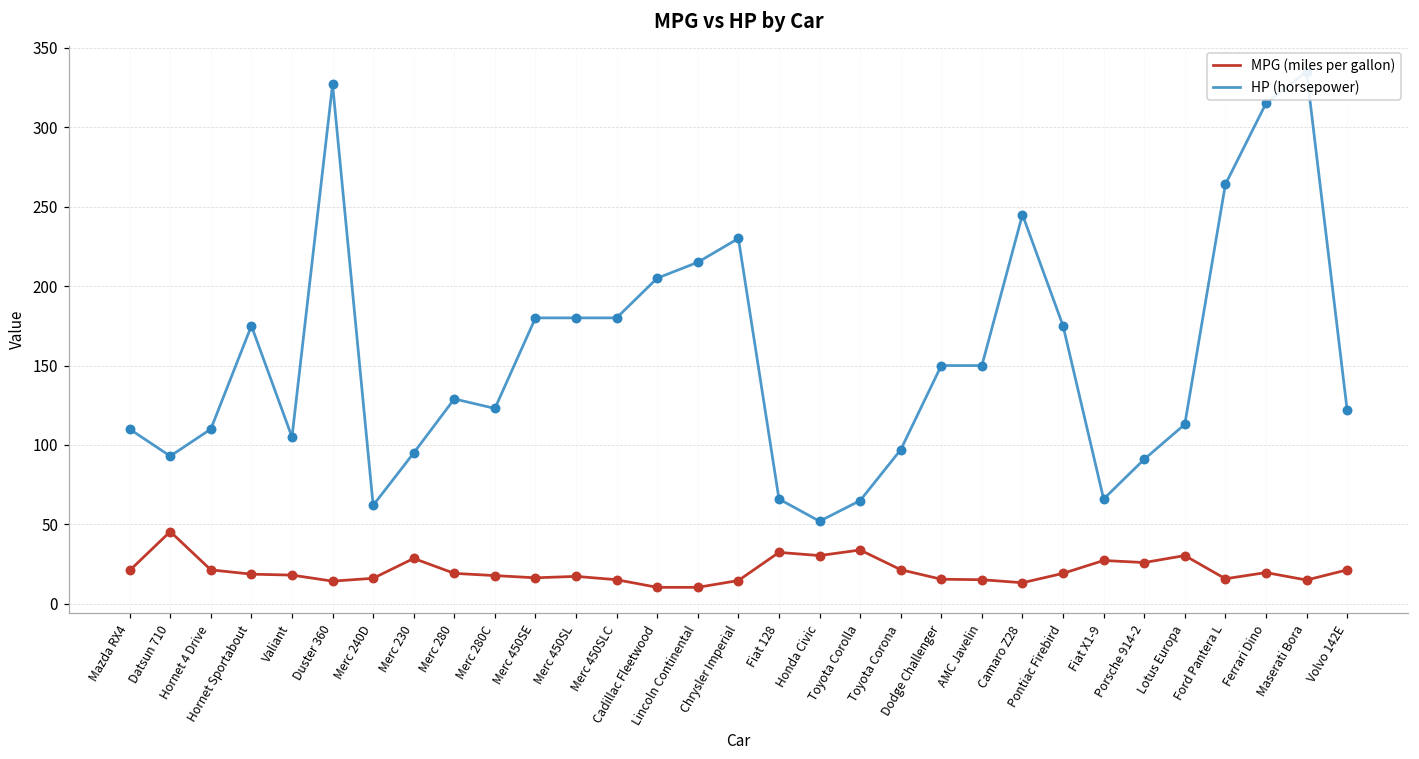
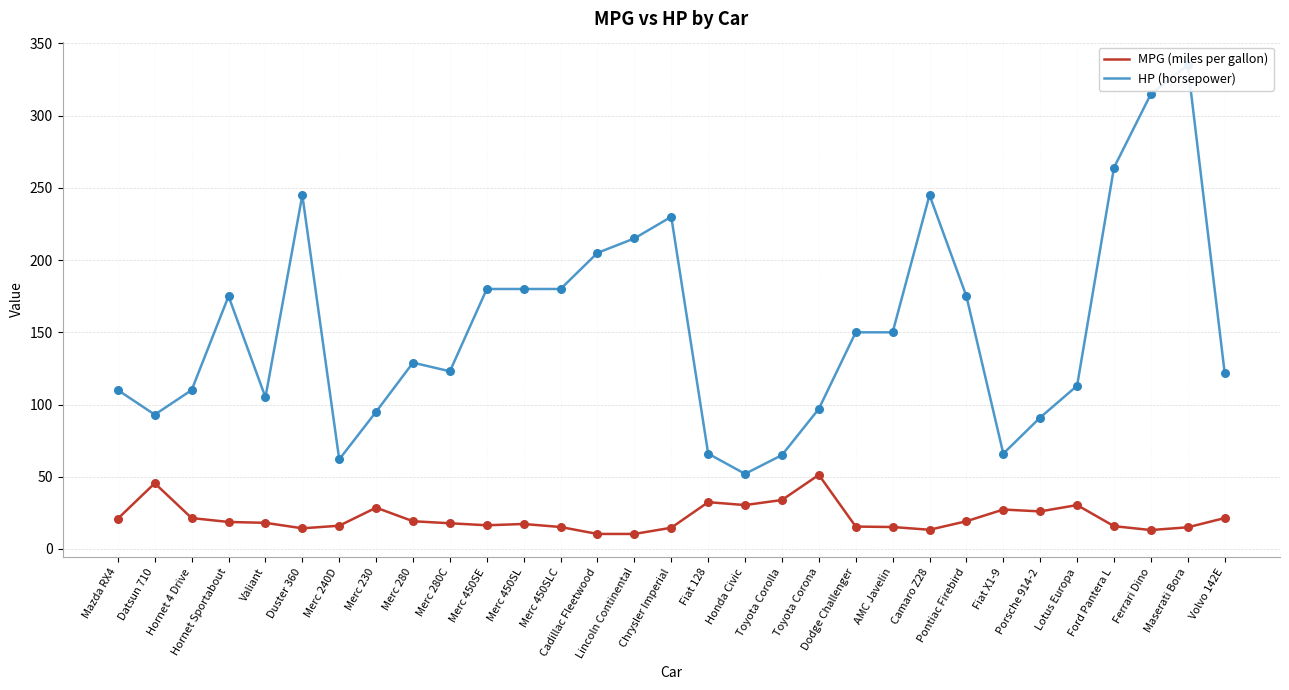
HP (horsepower), Duster 360: 327 -> 245
MPG (miles per gallon), Toyota Corona: 22 -> 51
MPG (miles per gallon), Ferrari Dino: 20 -> 13
